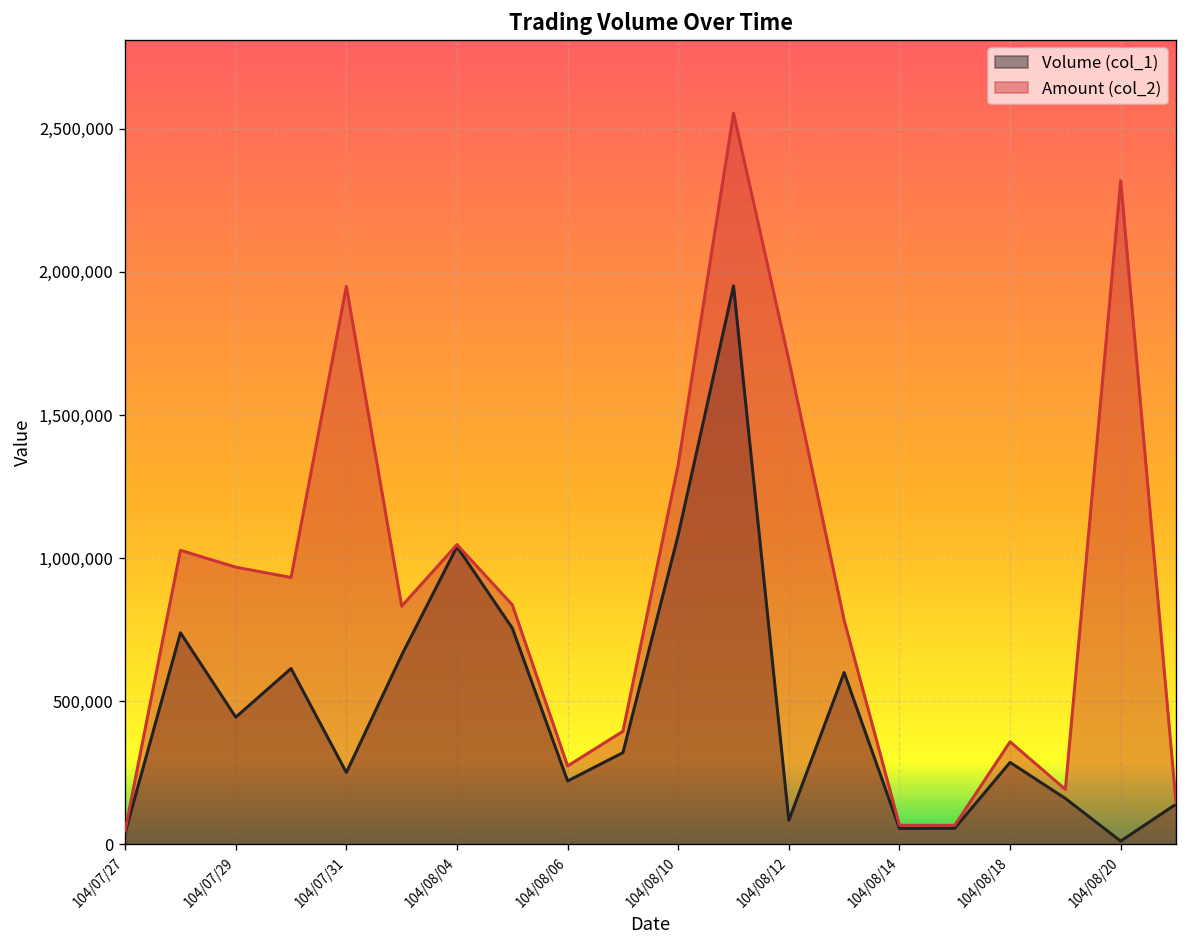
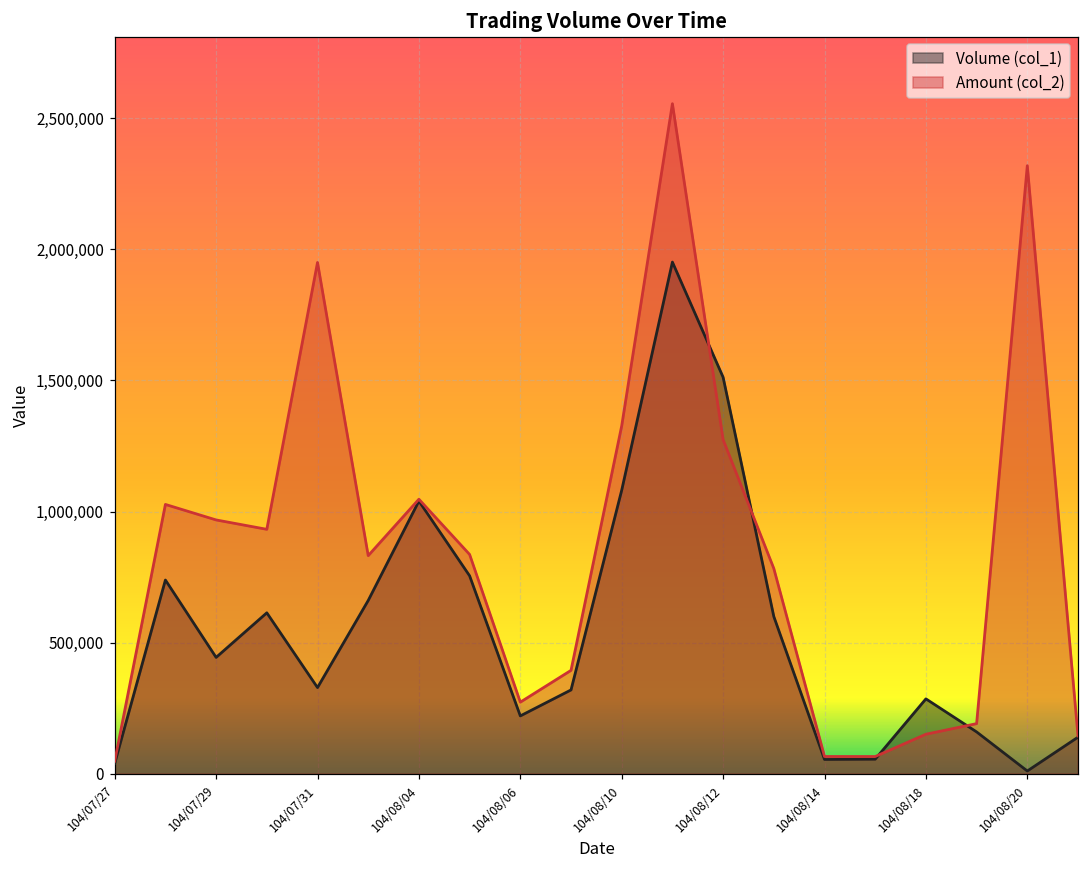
Volume (col_1), 104/07/31: 250,000 -> 330,000
Volume (col_1), 104/08/12: 80,000 -> 1,510,000
Amount (col_2), 104/08/12: 1,690,000 -> 1,270,000
Amount (col_2), 104/08/18: 360,000 -> 150,000
